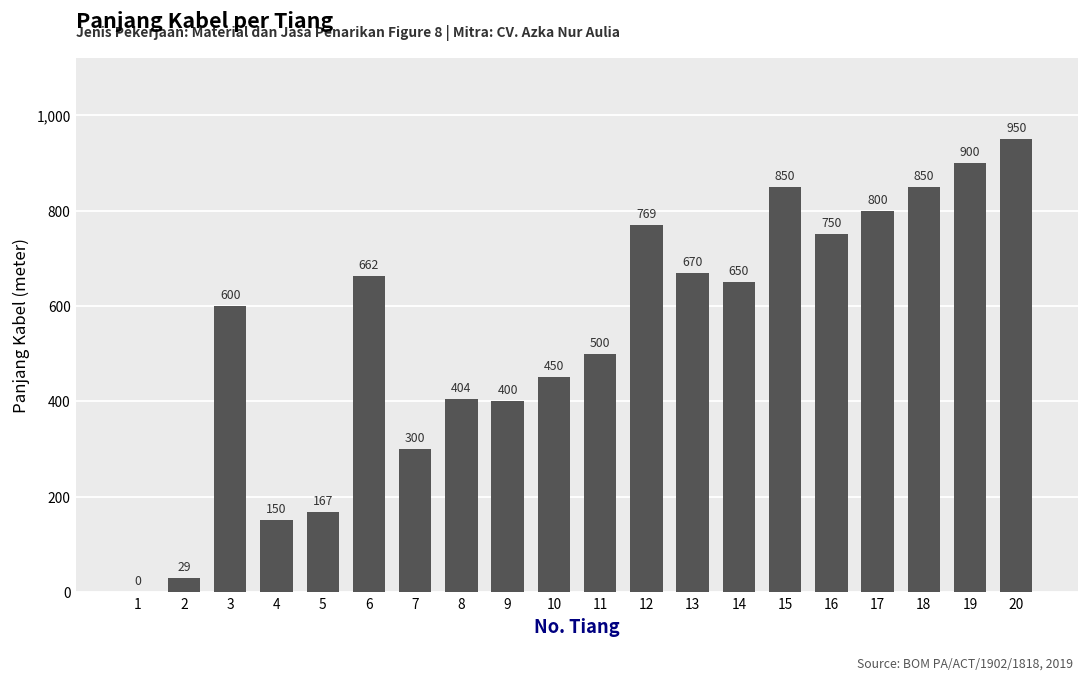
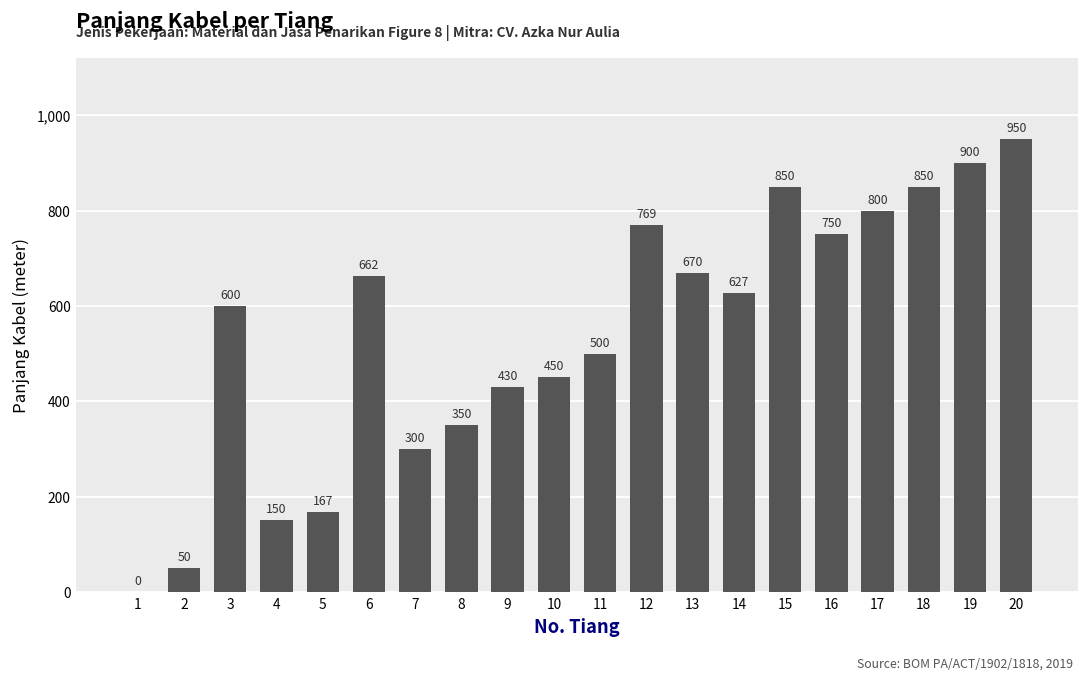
2: 29 -> 50
8: 404 -> 350
9: 400 -> 430
14: 650 -> 627
